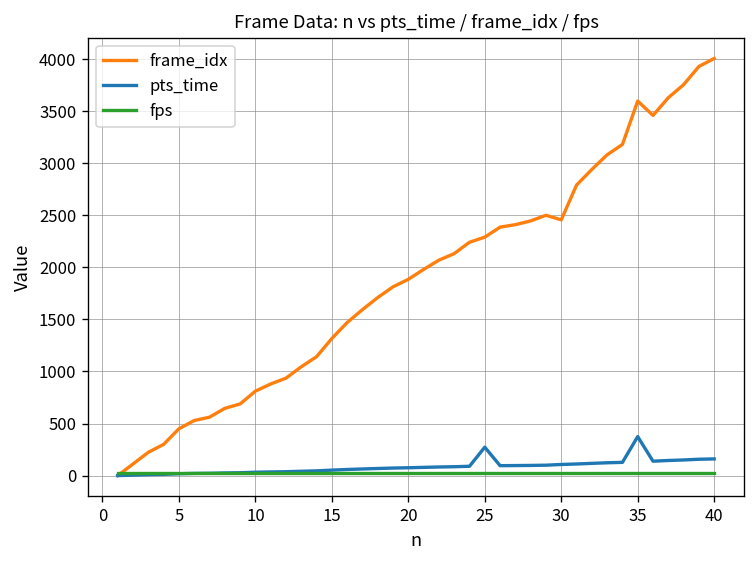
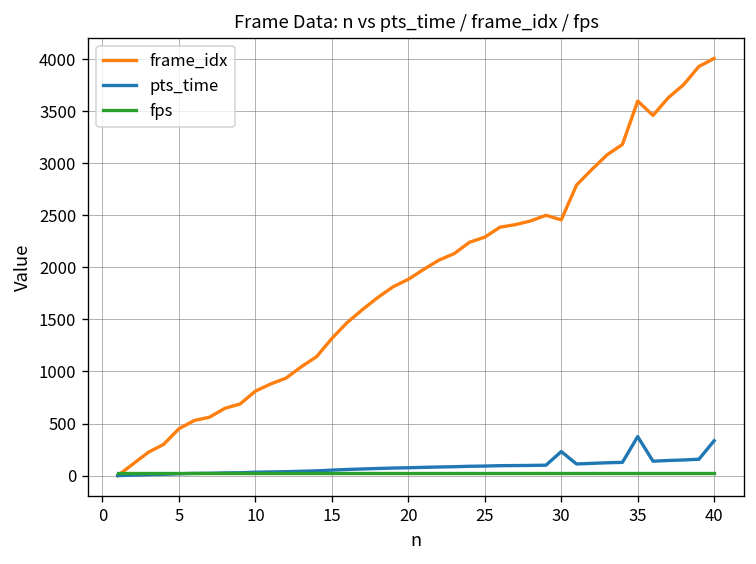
pts_time, 25: 300 -> 100
pts_time, 30: 100 -> 200
pts_time, 40: 200 -> 300
